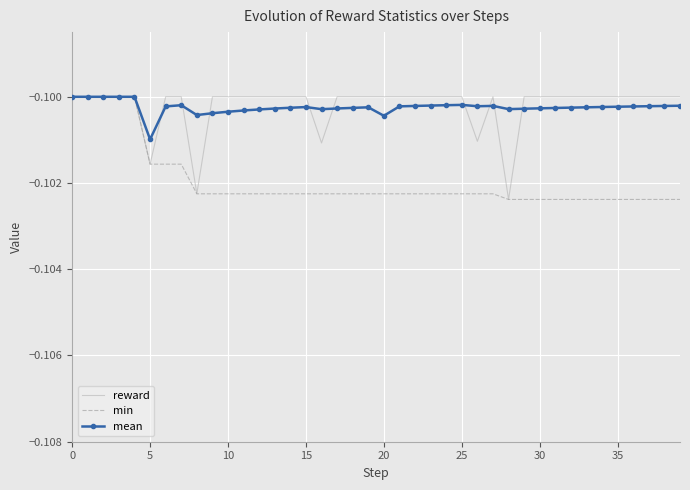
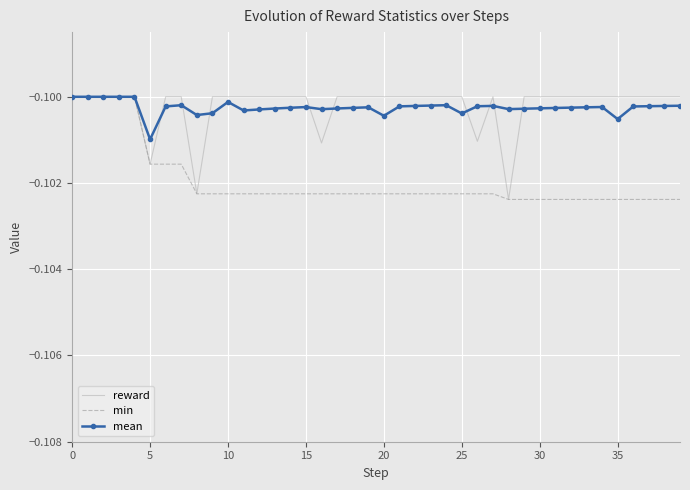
mean, 10: -0.1003 -> -0.1001
mean, 25: -0.1002 -> -0.1004
mean, 35: -0.1002 -> -0.1005
